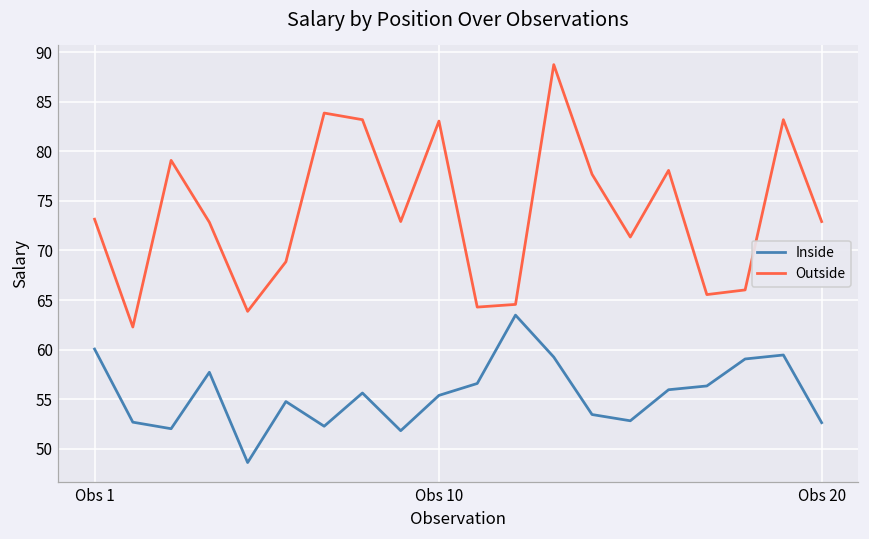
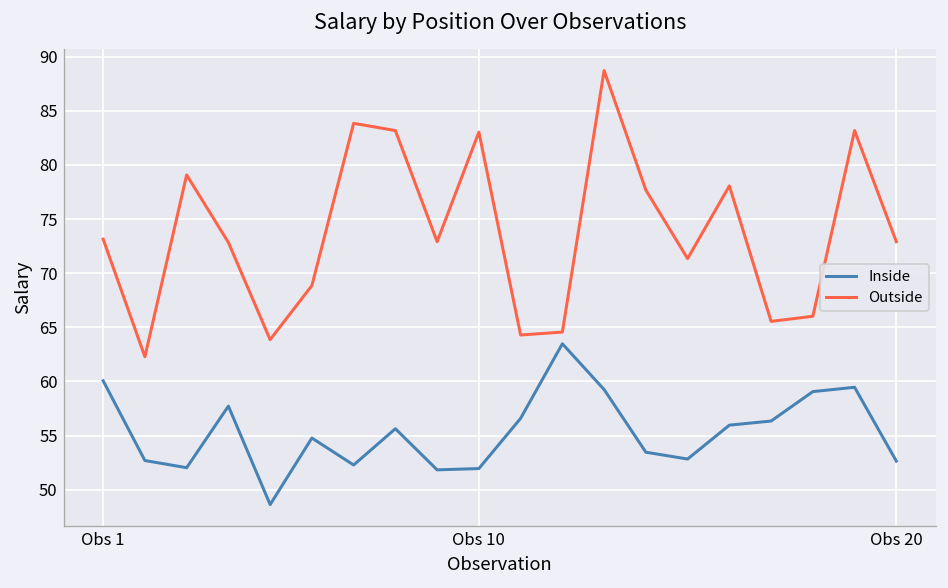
Inside, Obs 10: 55 -> 52
